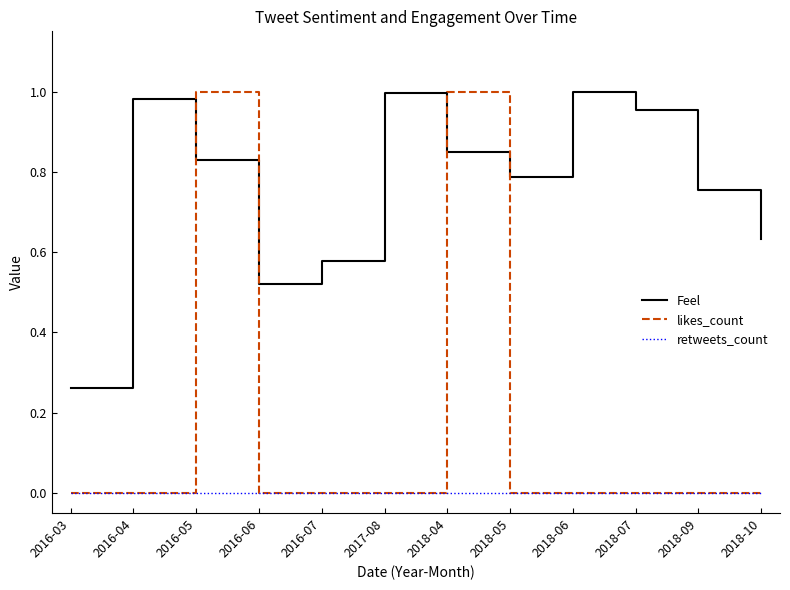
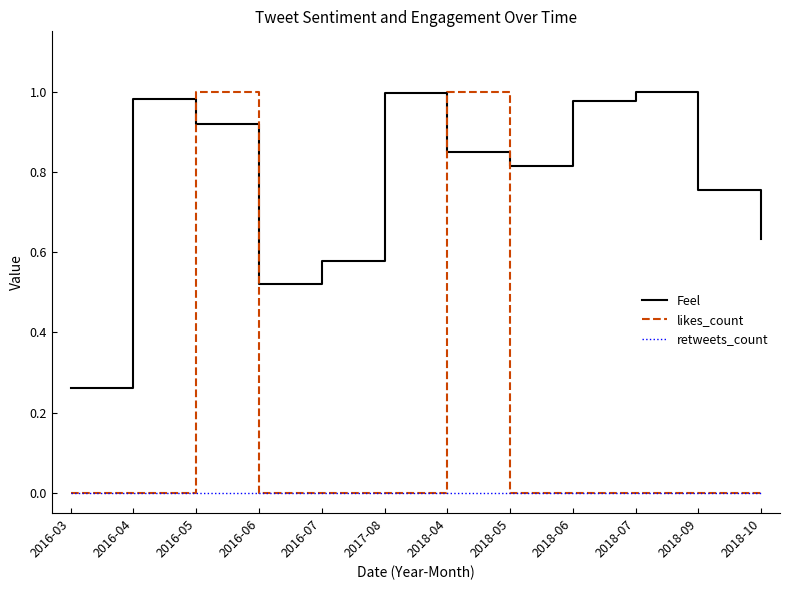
Feel, 2016-05: 0.83 -> 0.92
Feel, 2018-05: 0.79 -> 0.81
Feel, 2018-06: 1.00 -> 0.98
Feel, 2018-07: 0.95 -> 1.00
